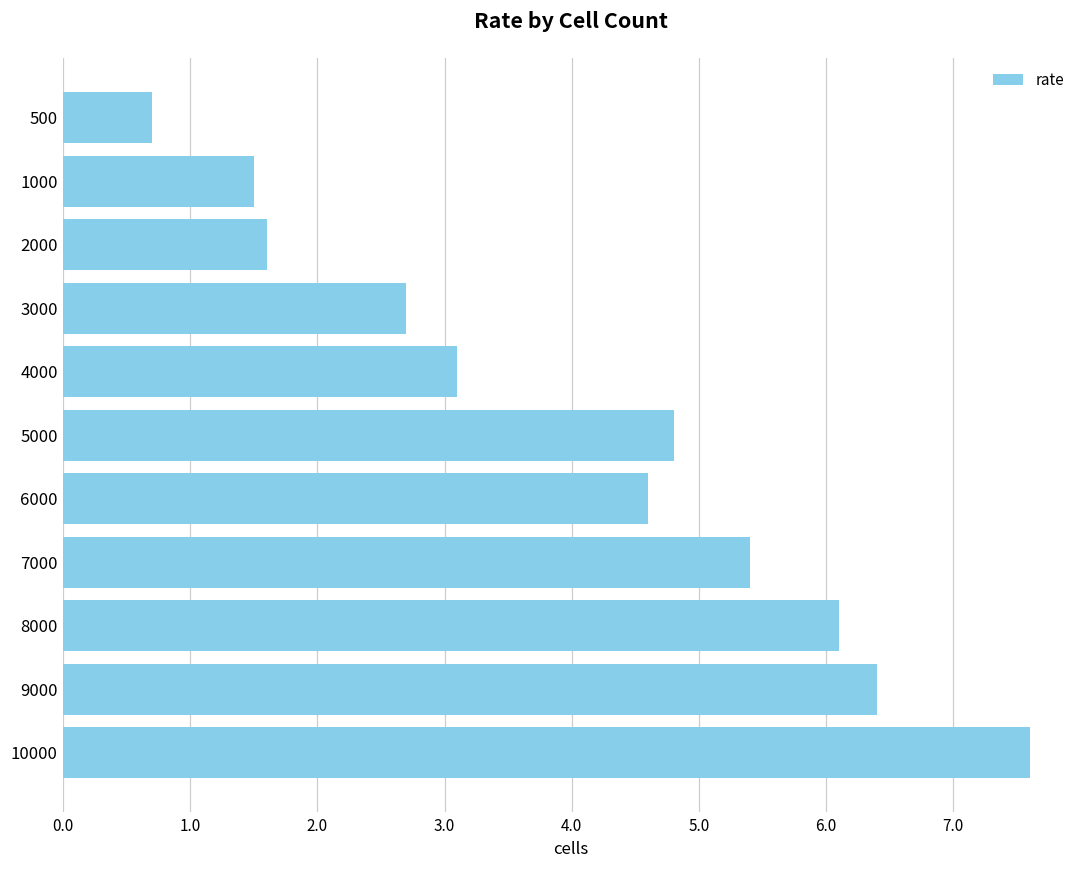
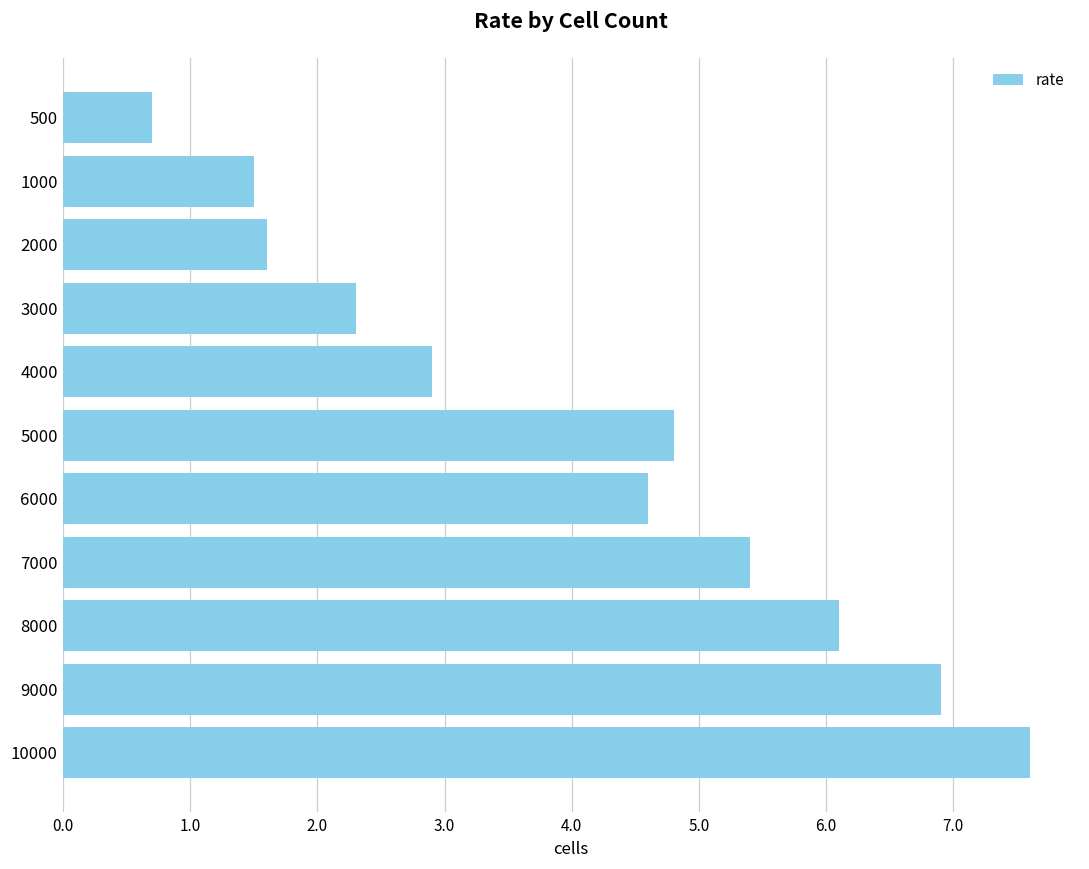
3000: 2.7 -> 2.3
4000: 3.1 -> 2.9
9000: 6.4 -> 6.9
